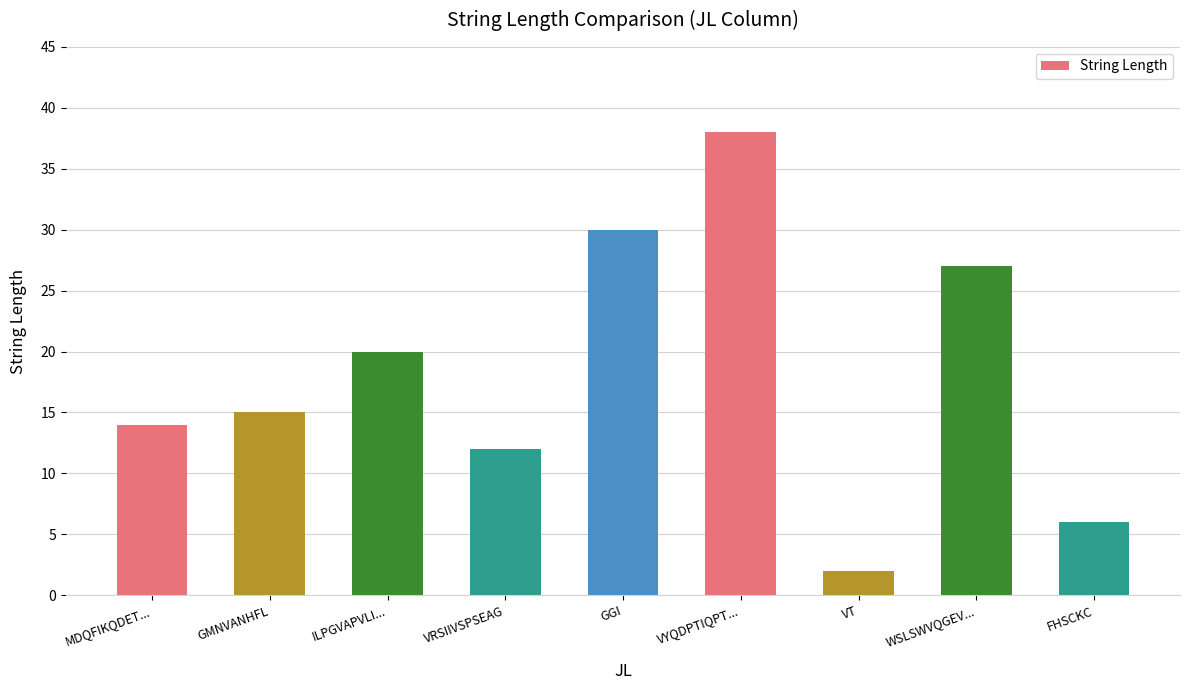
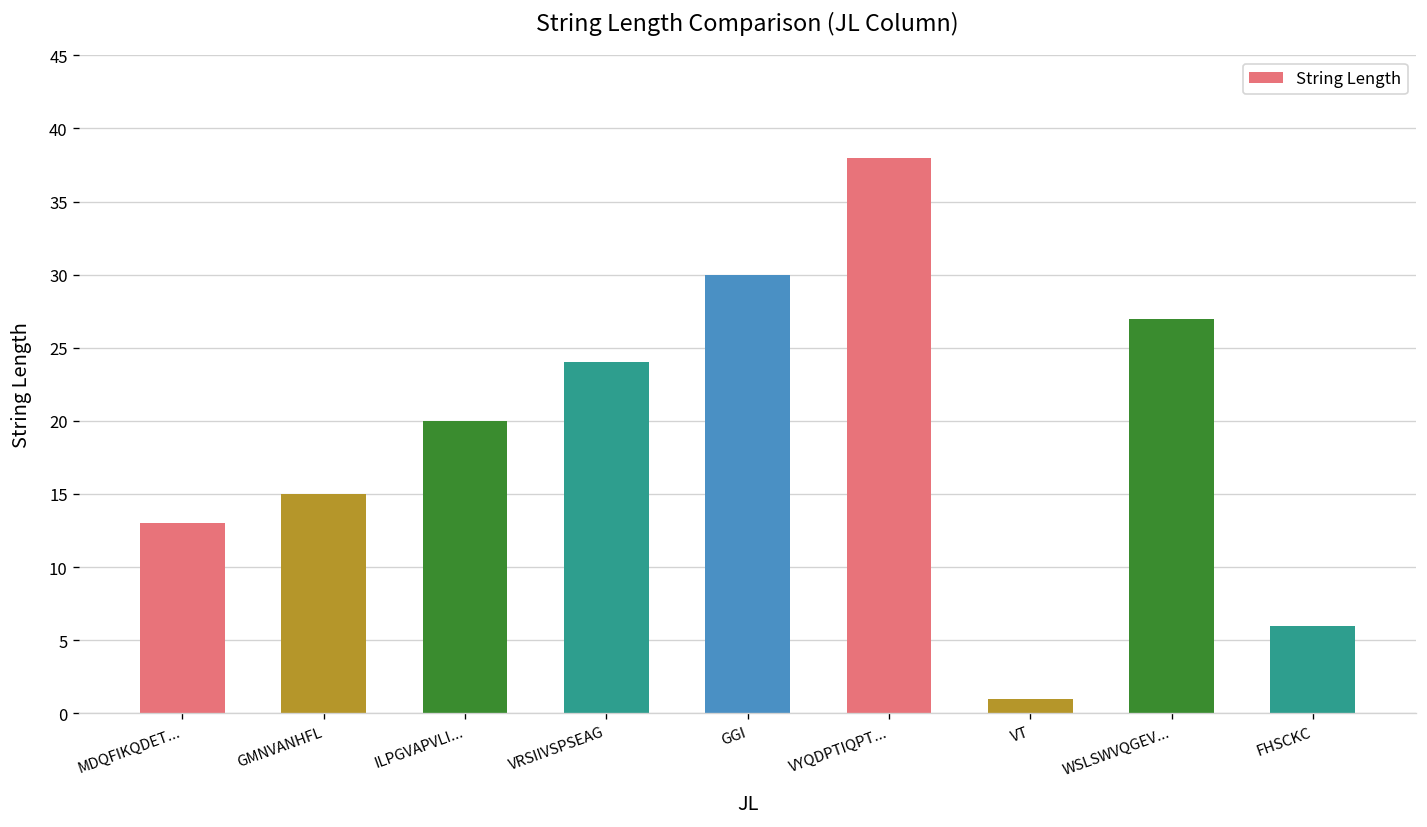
MDQFIKQDET...: 14 -> 13
VRSIIVSPSEAG: 12 -> 24
VT: 2 -> 1
